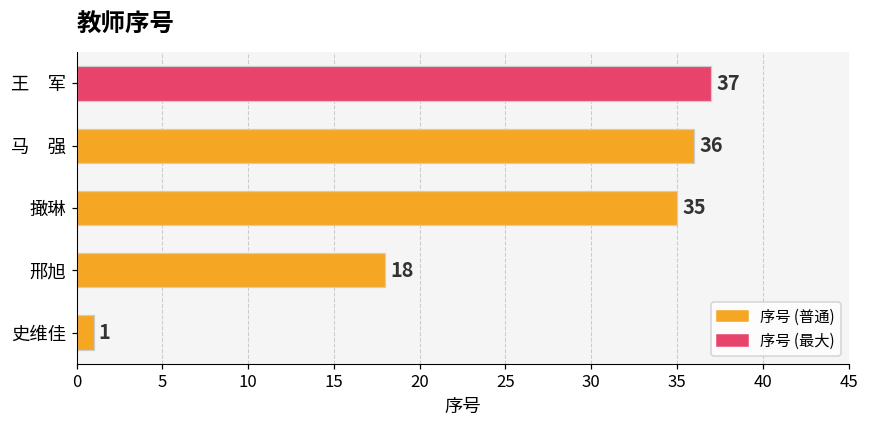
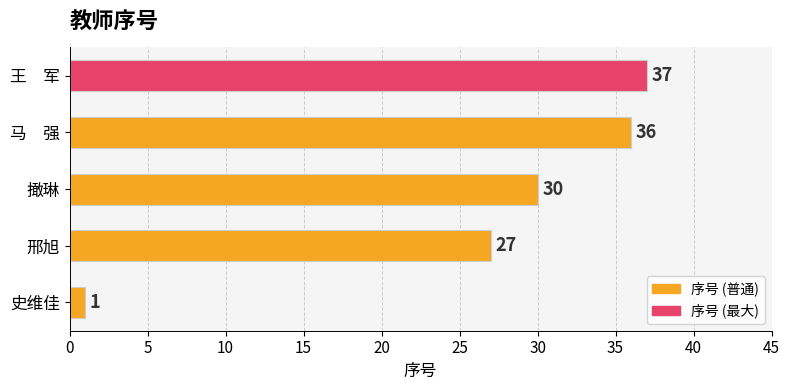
撖琳: 35 -> 30
邢旭: 18 -> 27
